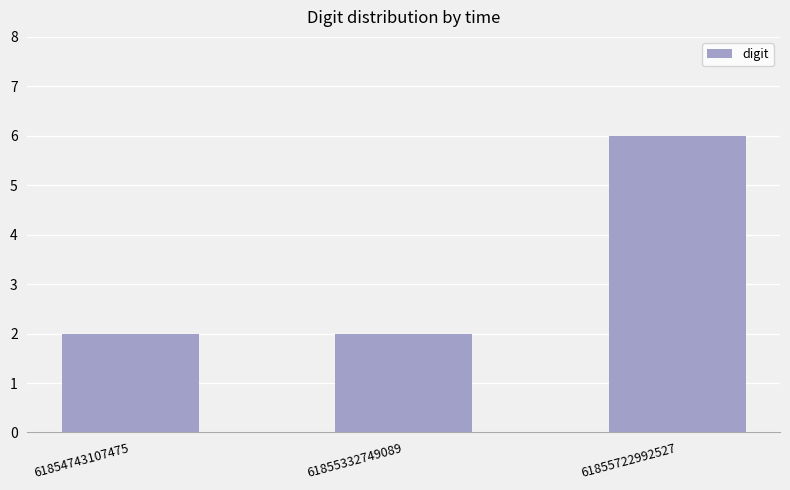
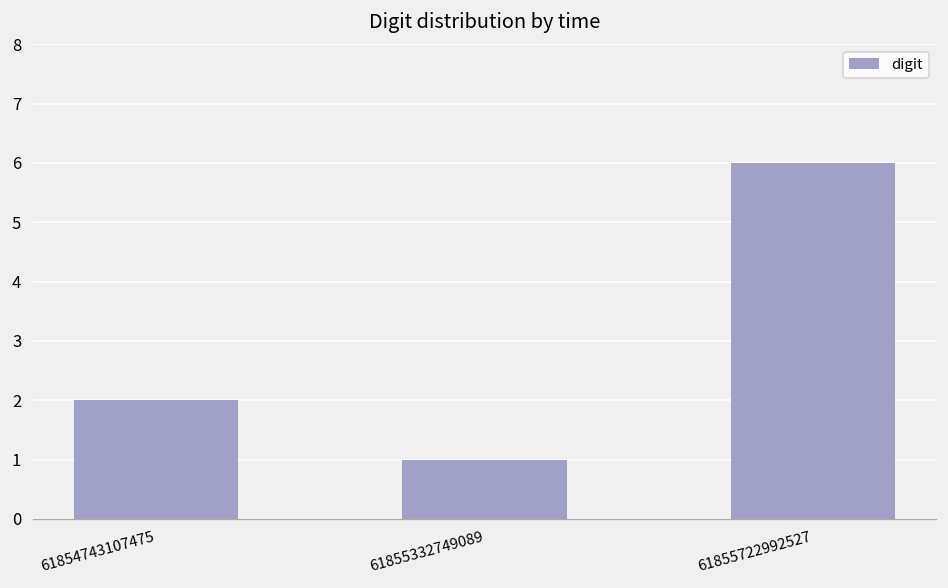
61855332749089: 2 -> 1
